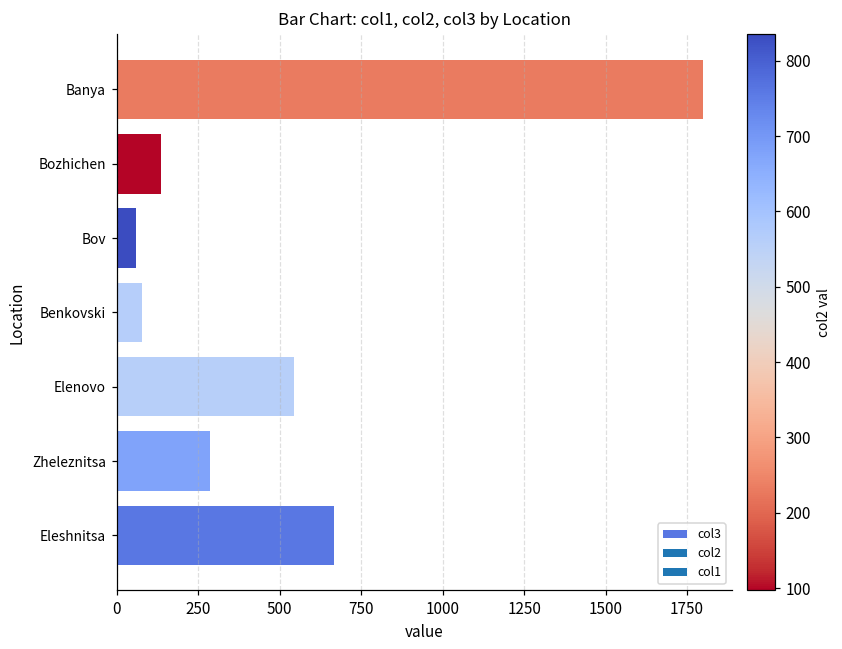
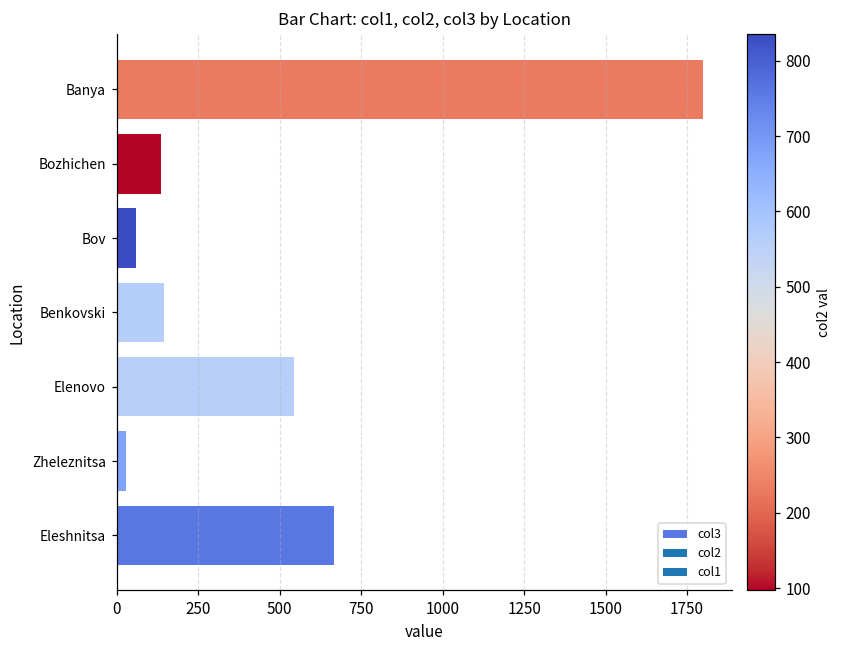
Benkovski: 80 -> 150
Zheleznitsa: 290 -> 30
